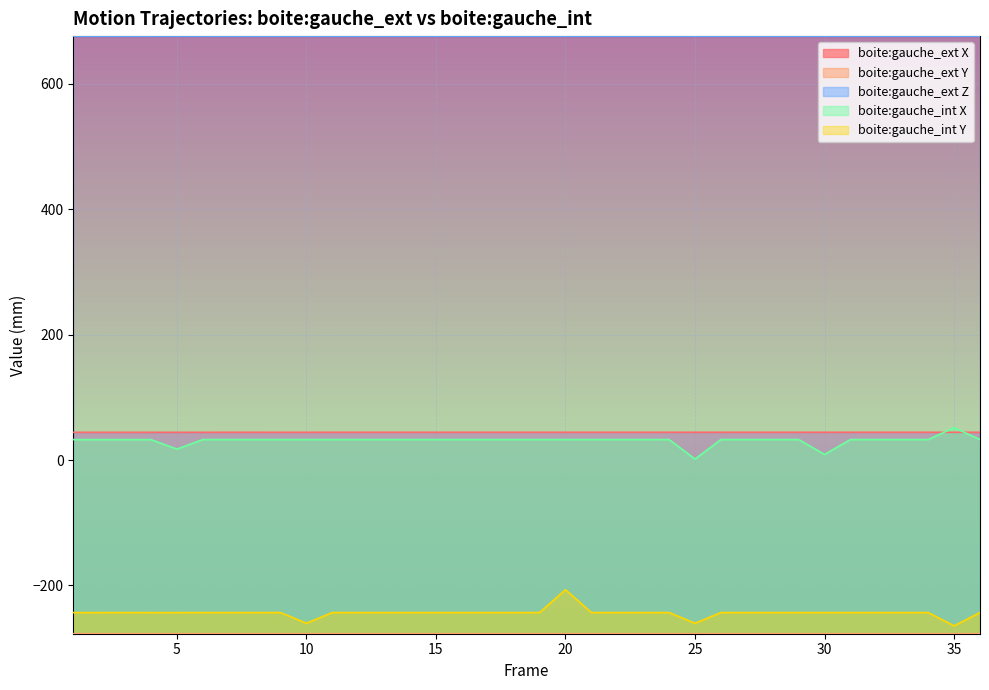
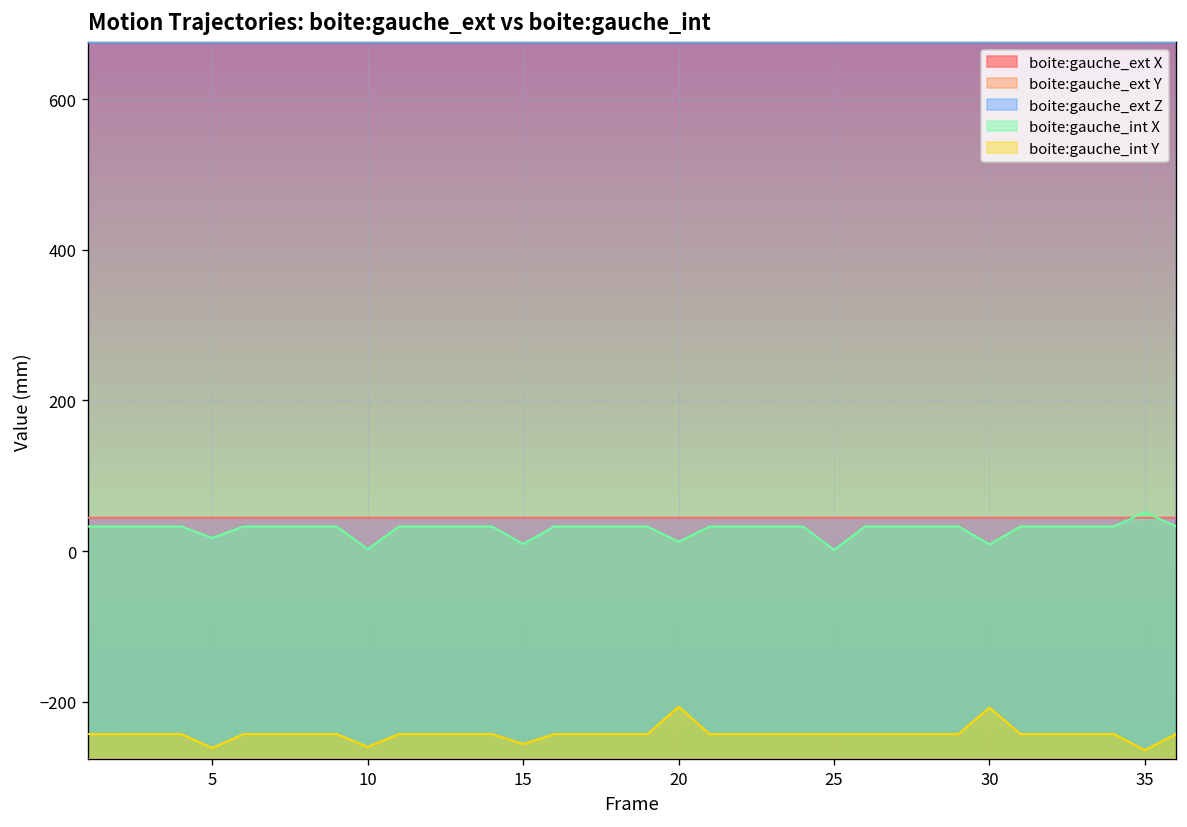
boite:gauche_int Y, 5: -240 -> -260
boite:gauche_int X, 10: 30 -> 0
boite:gauche_int X, 15: 30 -> 10
boite:gauche_int Y, 15: -240 -> -260
boite:gauche_int X, 20: 30 -> 10
boite:gauche_int Y, 25: -260 -> -240
boite:gauche_int Y, 30: -240 -> -210
